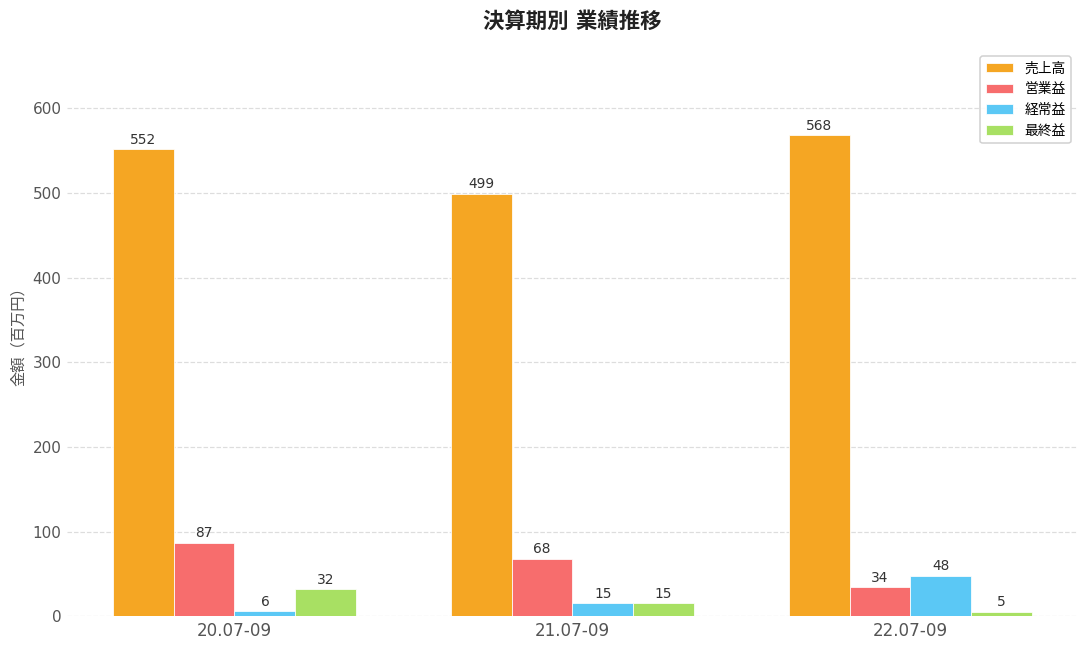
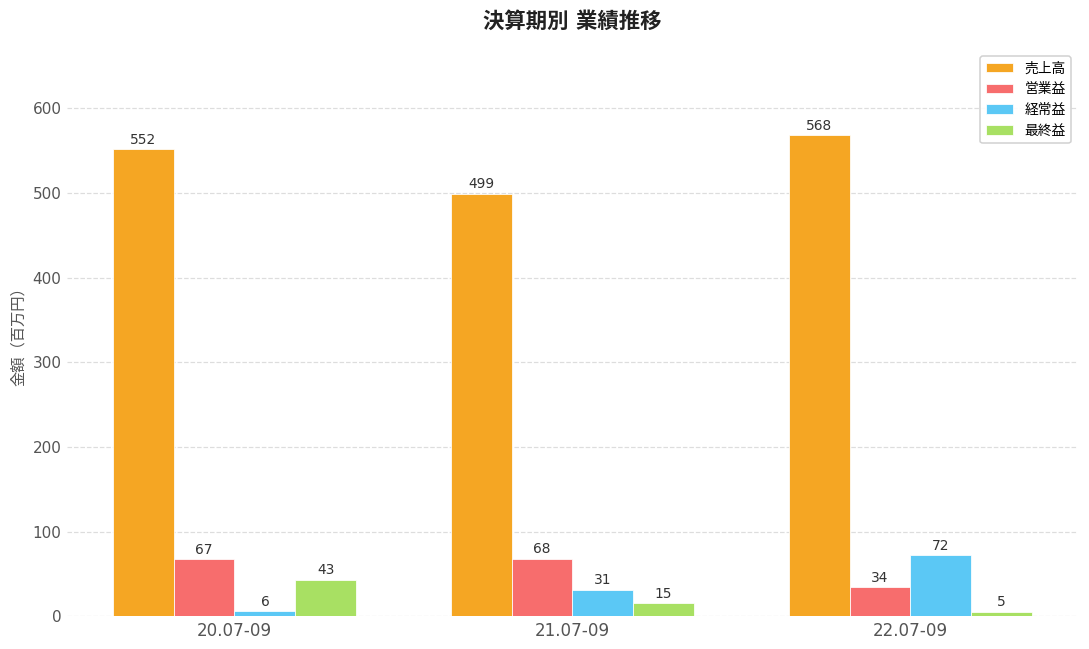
営業益, 20.07-09: 87 -> 67
最終益, 20.07-09: 32 -> 43
経常益, 21.07-09: 15 -> 31
経常益, 22.07-09: 48 -> 72
